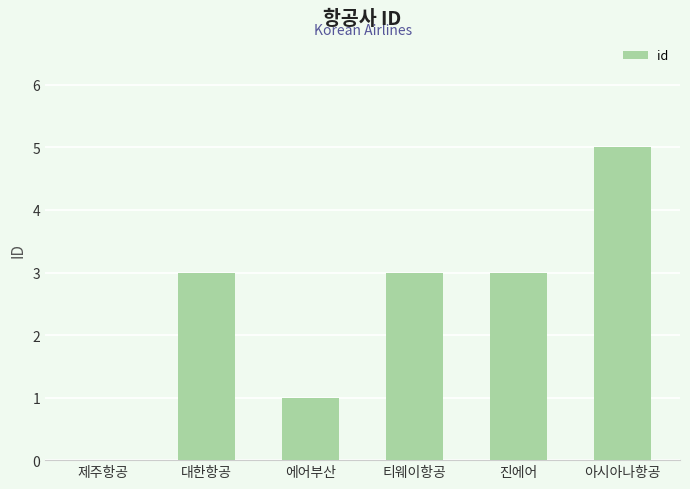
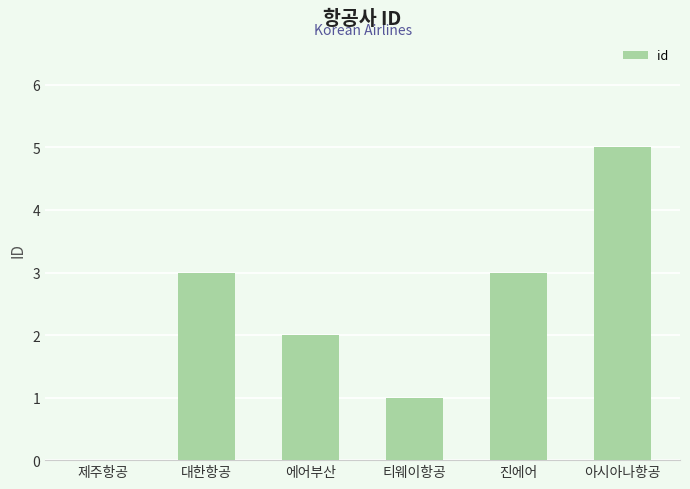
에어부산: 1 -> 2
티웨이항공: 3 -> 1
